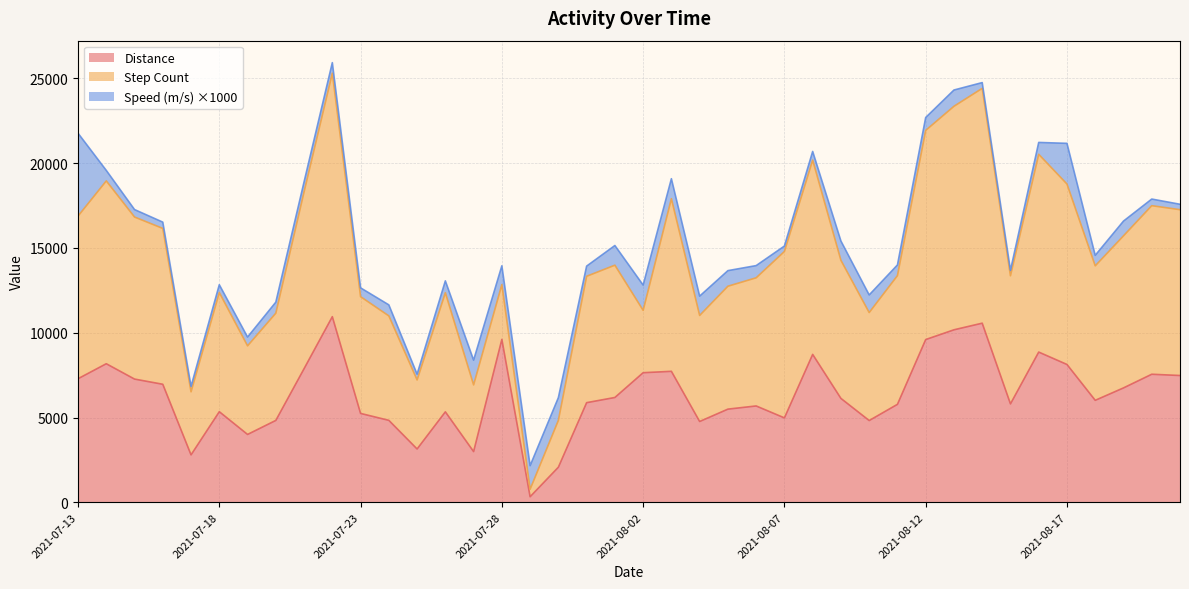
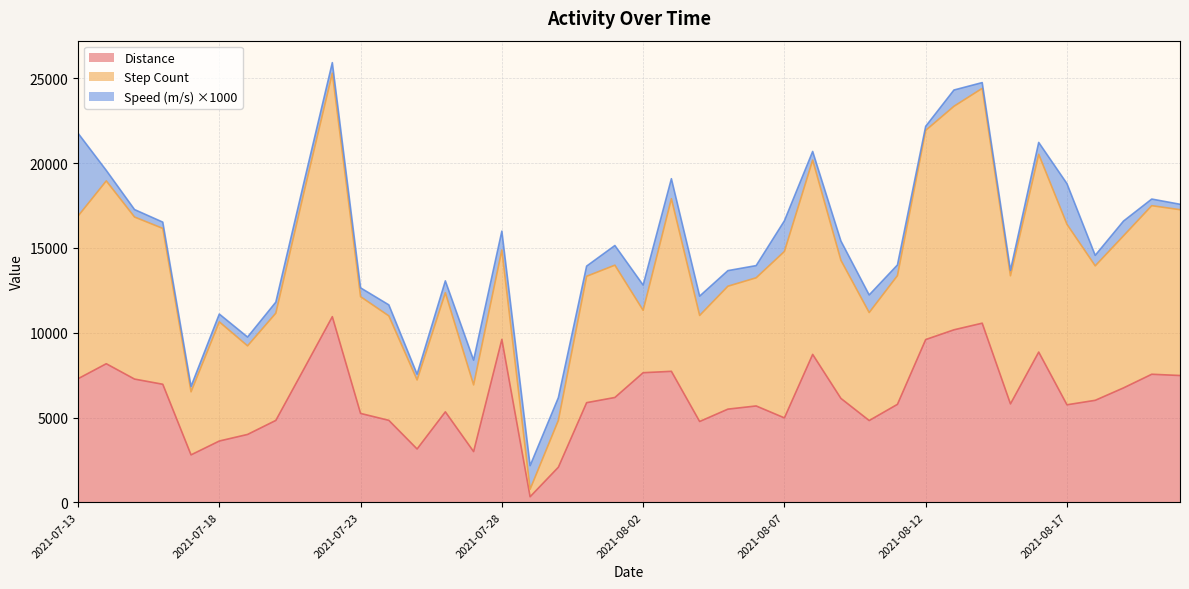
Distance, 2021-07-18: 5300 -> 3600
Step Count, 2021-07-28: 3200 -> 5300
Speed (m/s) ×1000, 2021-08-07: 300 -> 1800
Speed (m/s) ×1000, 2021-08-12: 800 -> 200
Distance, 2021-08-17: 8100 -> 5800
